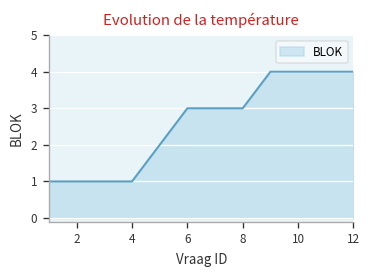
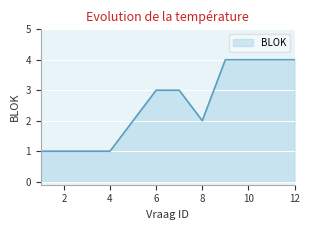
8: 3 -> 2
